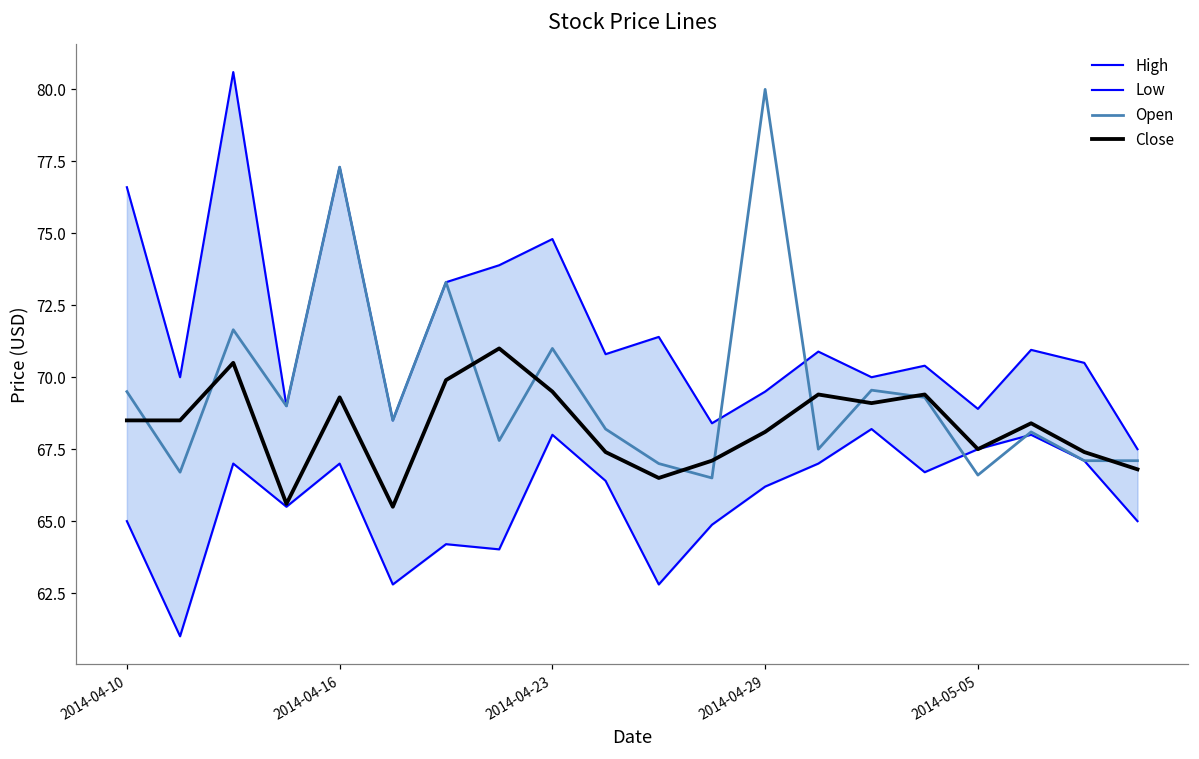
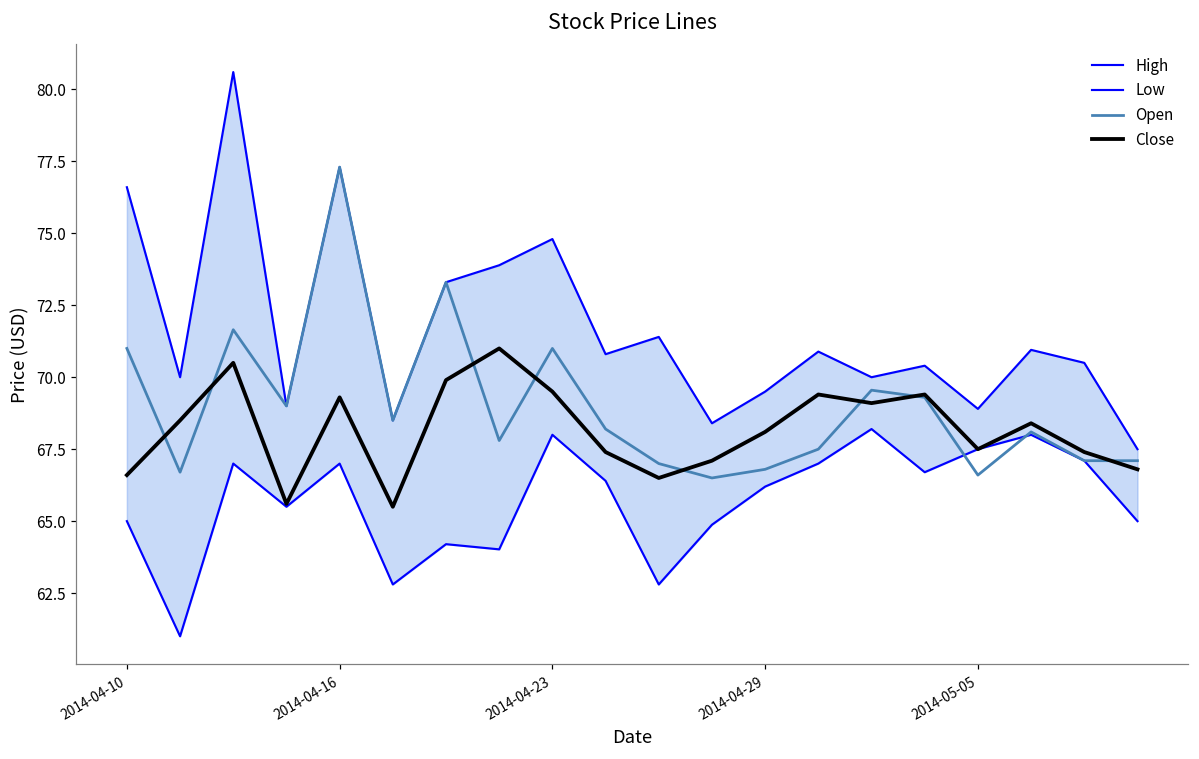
Open, 2014-04-10: 69.5 -> 71.0
Close, 2014-04-10: 68.5 -> 66.6
Open, 2014-04-29: 80.0 -> 66.8
